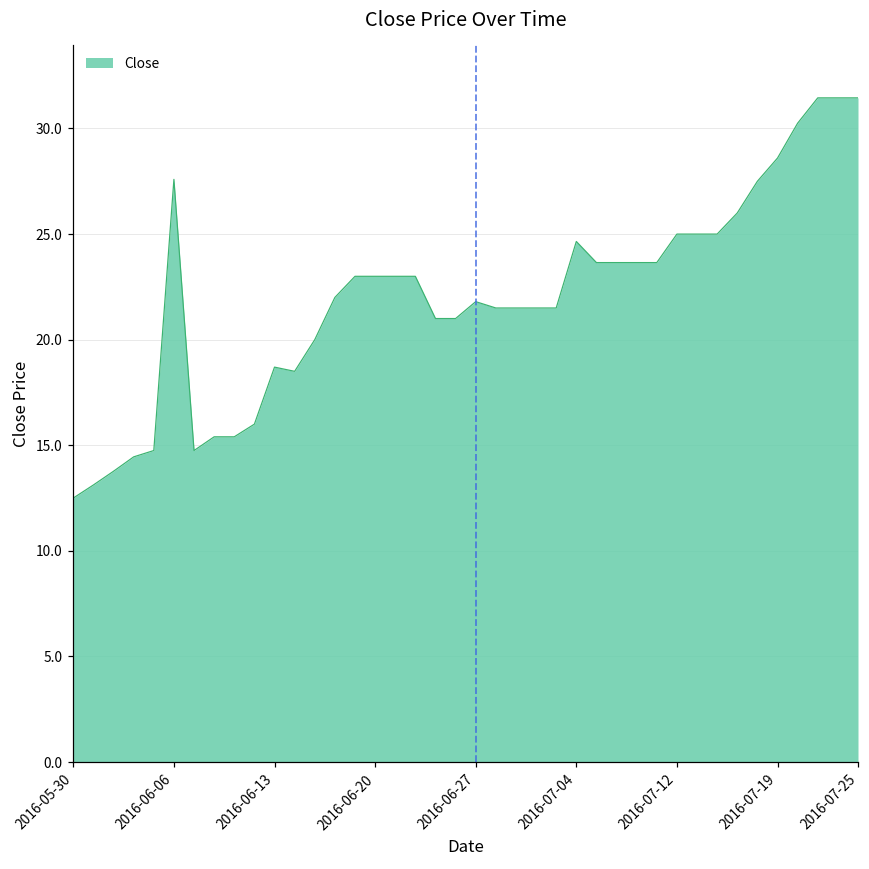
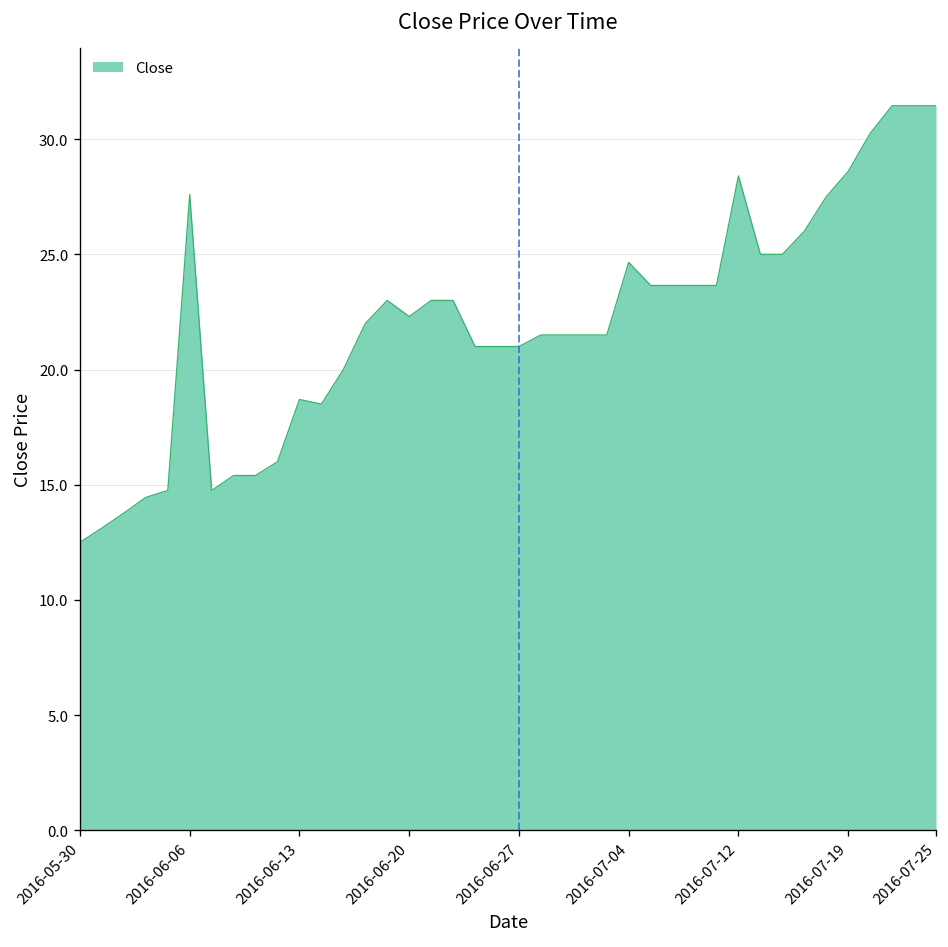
2016-06-20: 23.0 -> 22.3
2016-06-27: 21.8 -> 21.0
2016-07-12: 25.0 -> 28.4
